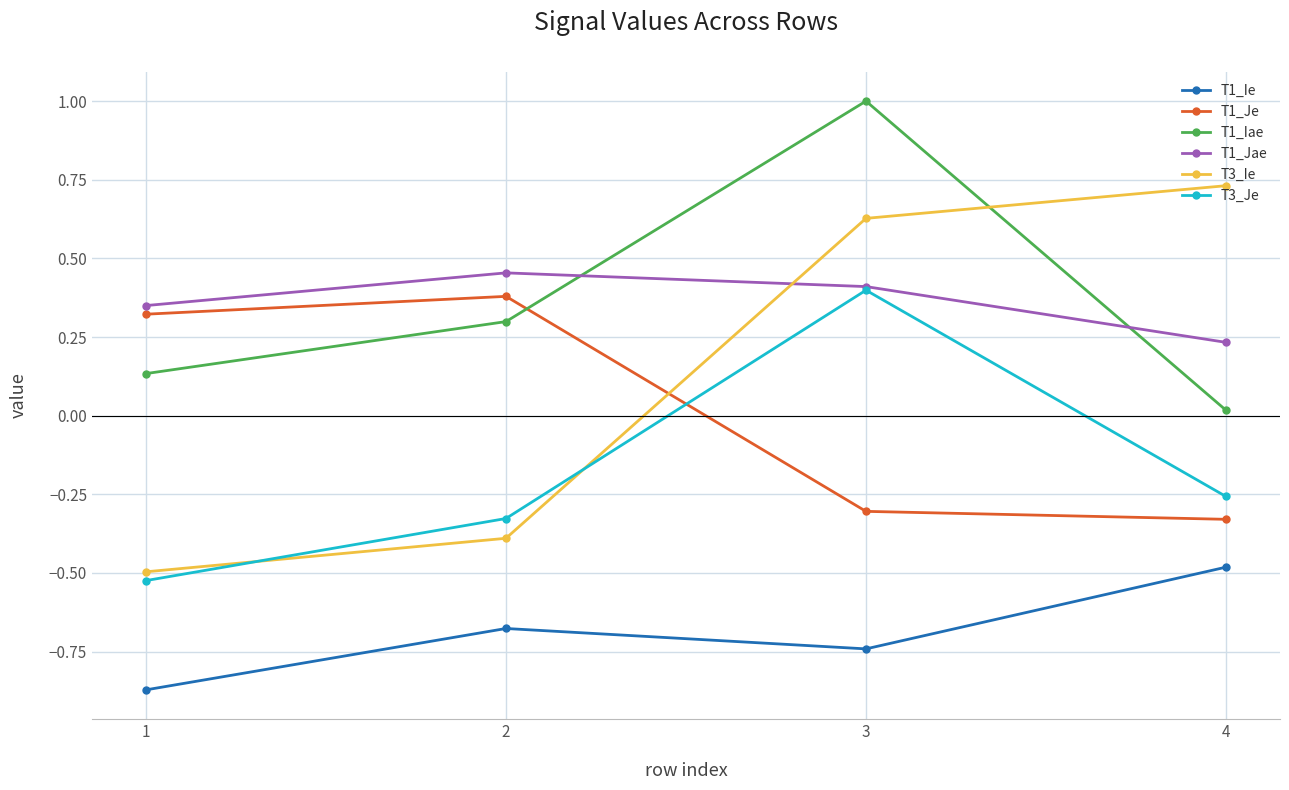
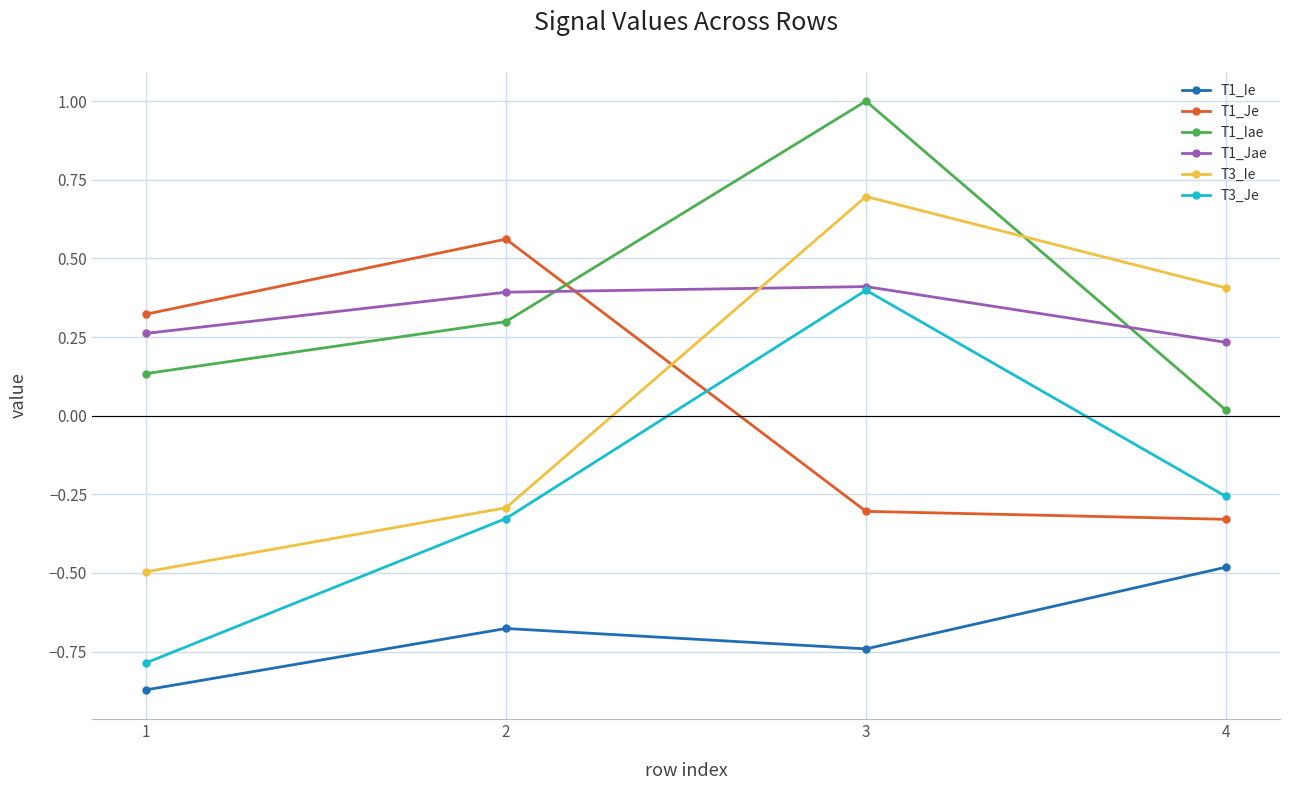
T1_Jae, 1: 0.35 -> 0.26
T3_Je, 1: -0.52 -> -0.79
T1_Je, 2: 0.38 -> 0.56
T1_Jae, 2: 0.45 -> 0.39
T3_Ie, 2: -0.39 -> -0.29
T3_Ie, 3: 0.63 -> 0.70
T3_Ie, 4: 0.73 -> 0.41
